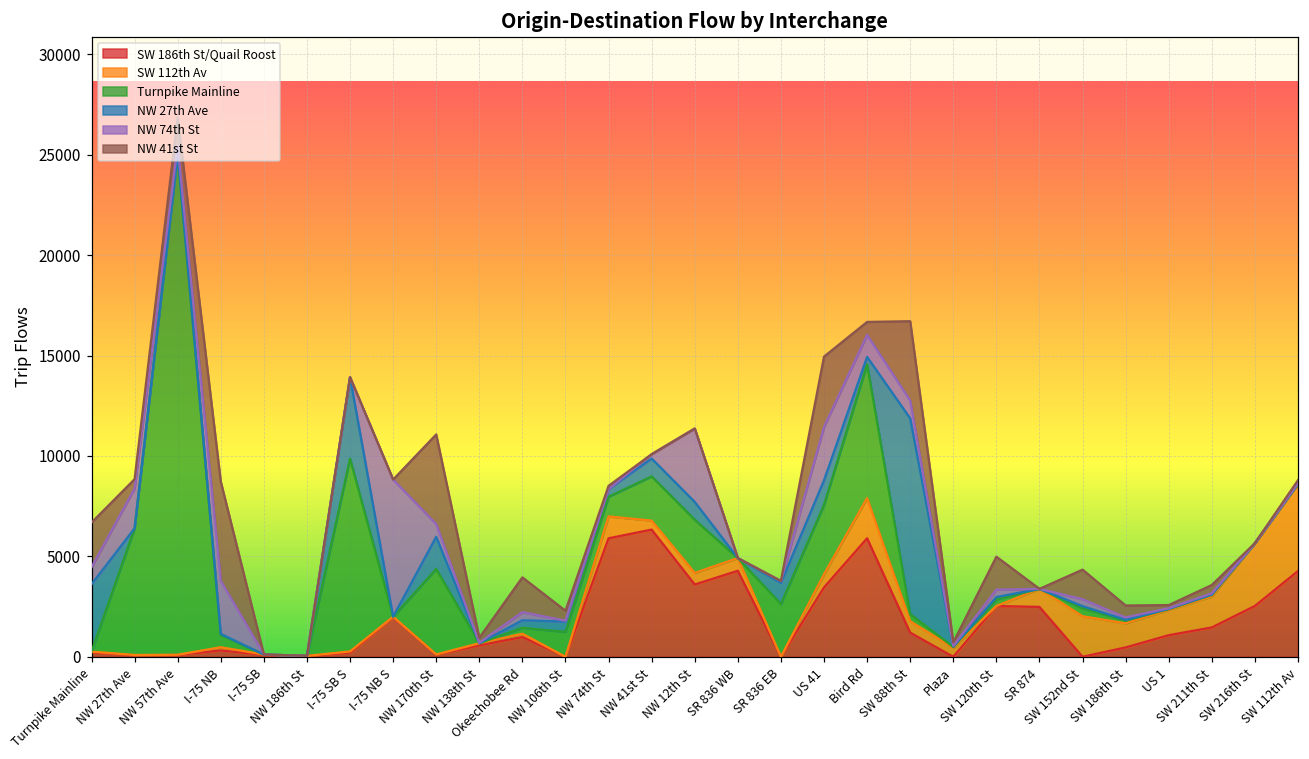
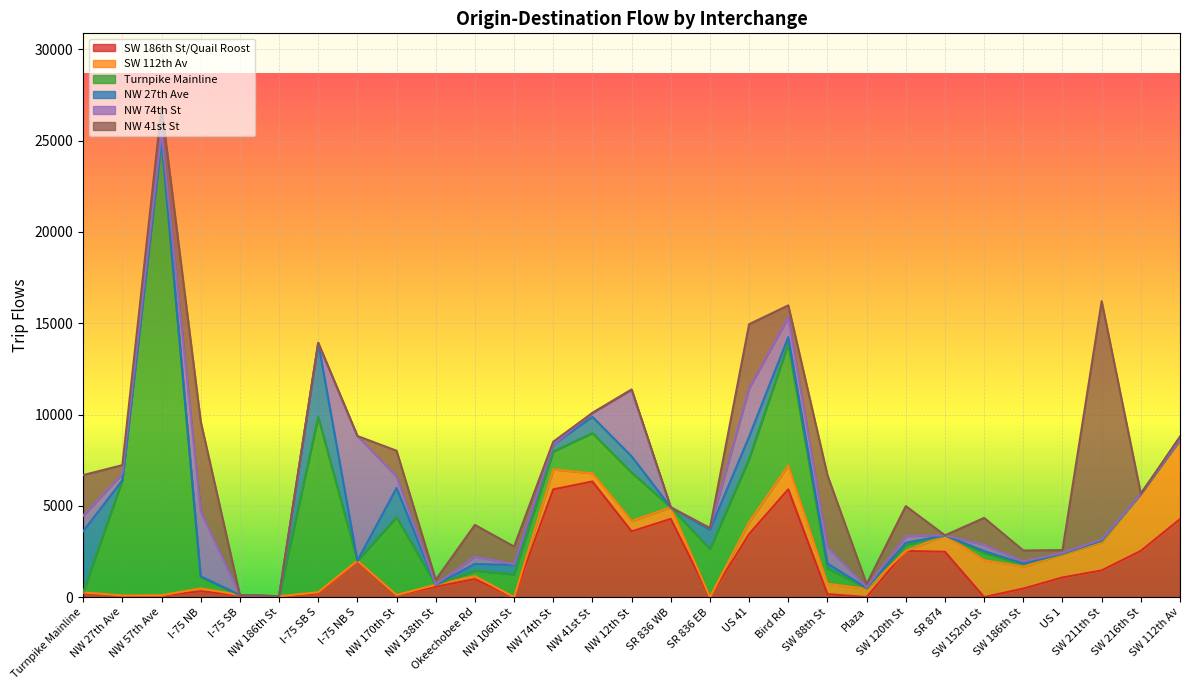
NW 74th St, NW 27th Ave: 2000 -> 400
NW 74th St, I-75 NB: 2600 -> 3500
NW 41st St, NW 170th St: 4500 -> 1400
NW 41st St, NW 106th St: 500 -> 1000
SW 112th Av, Bird Rd: 2000 -> 1300
SW 186th St/Quail Roost, SW 88th St: 1200 -> 200
Turnpike Mainline, SW 88th St: 400 -> 800
NW 27th Ave, SW 88th St: 9700 -> 300
NW 41st St, SW 211th St: 400 -> 13000
